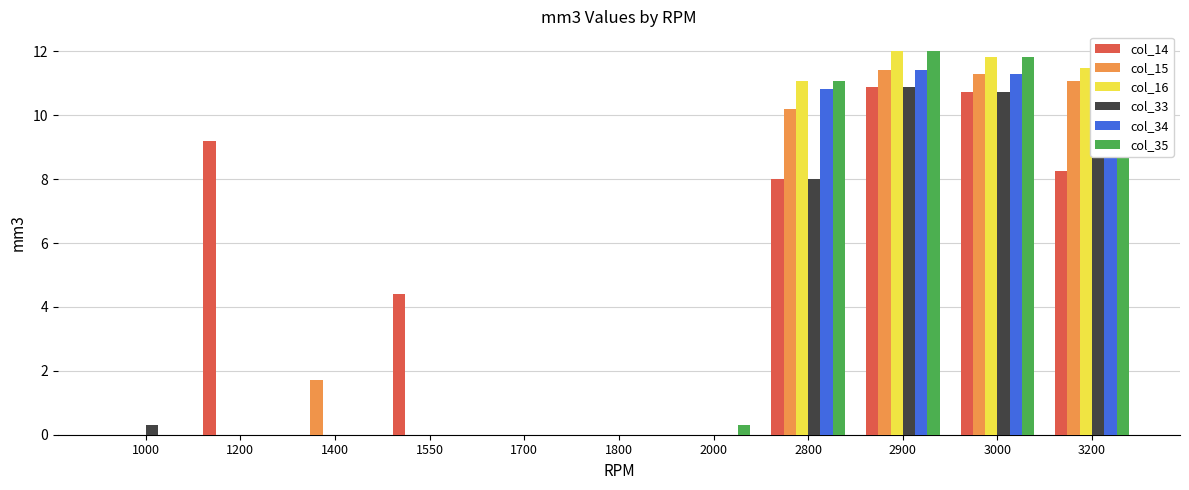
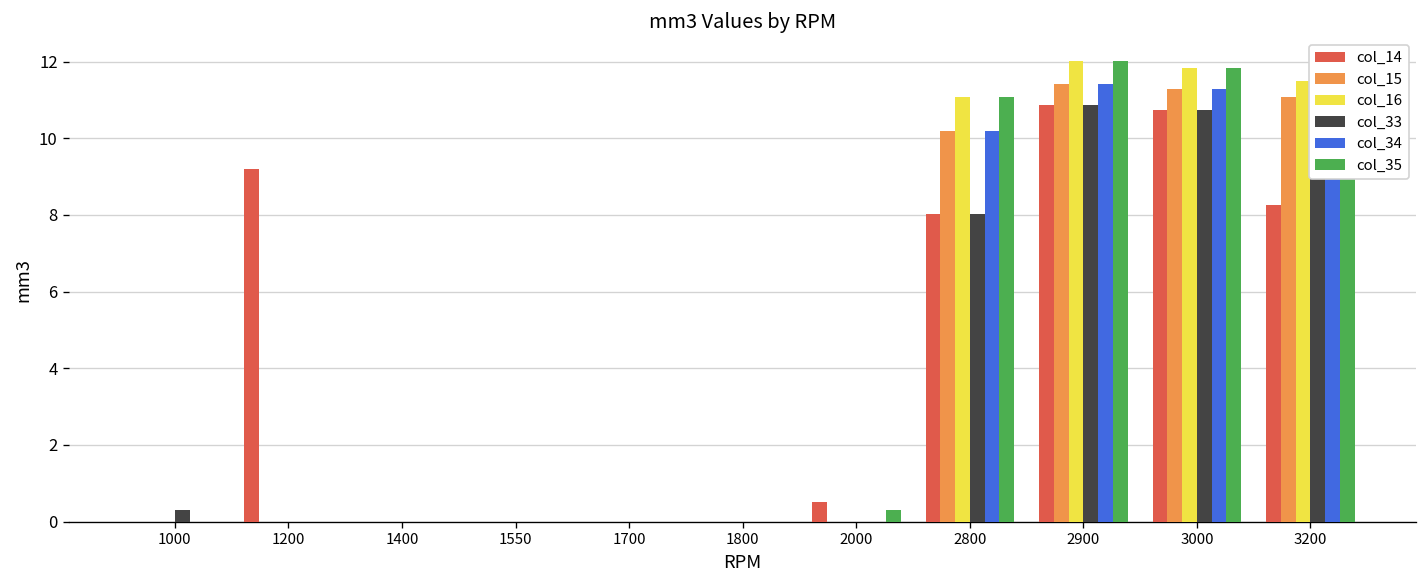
col_15, 1400: 1.7 -> 0.0
col_14, 1550: 4.4 -> 0.0
col_14, 2000: 0.0 -> 0.5
col_34, 2800: 10.8 -> 10.2
